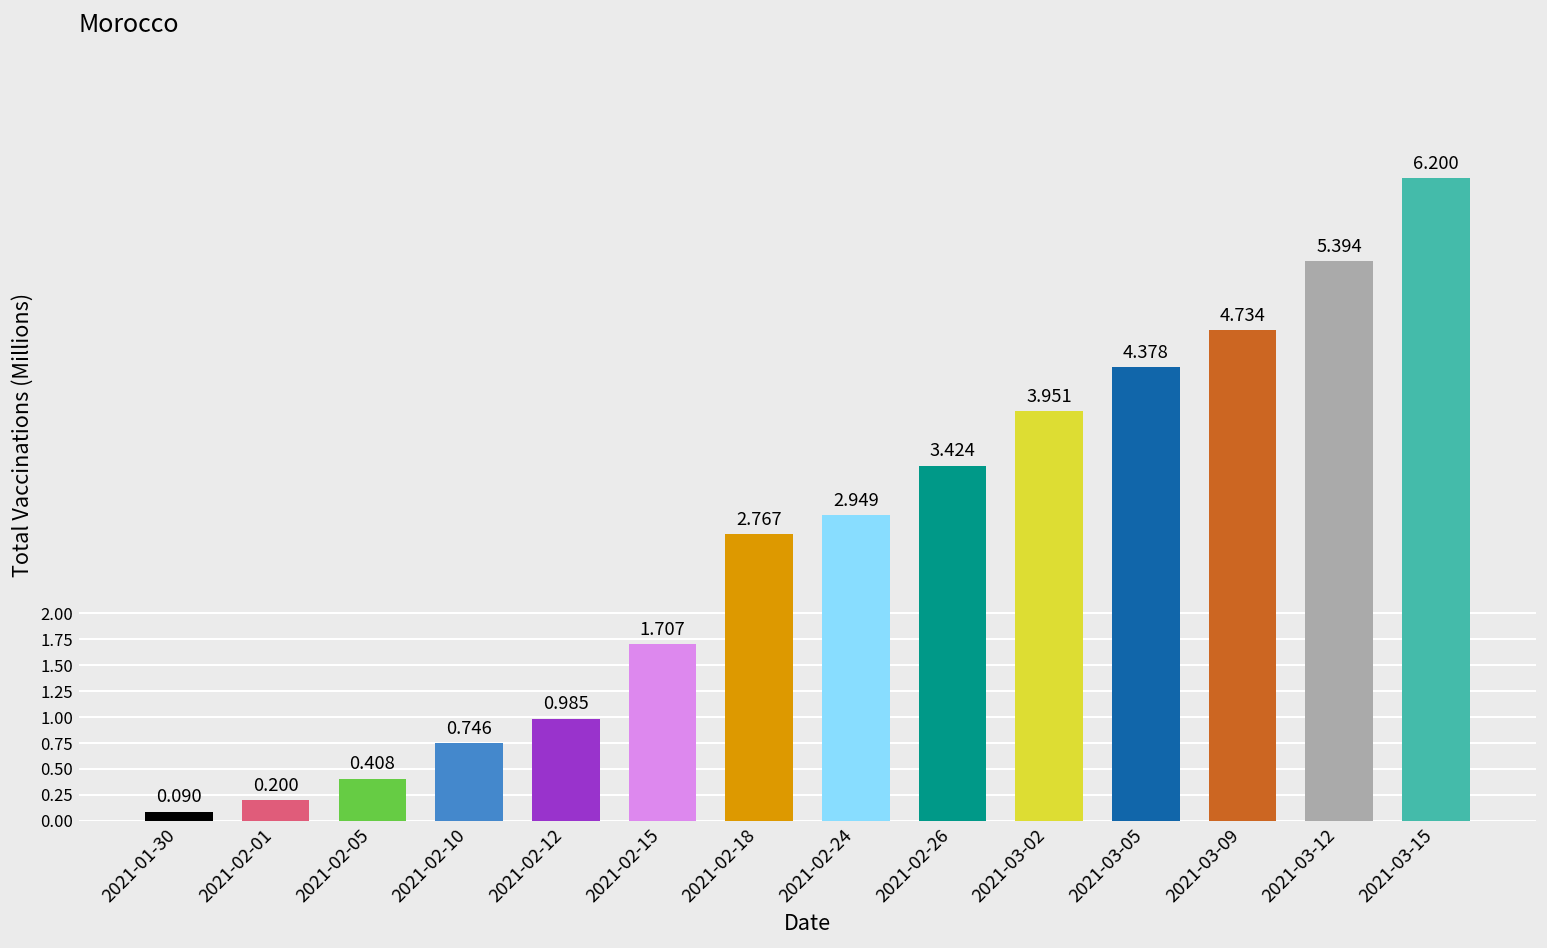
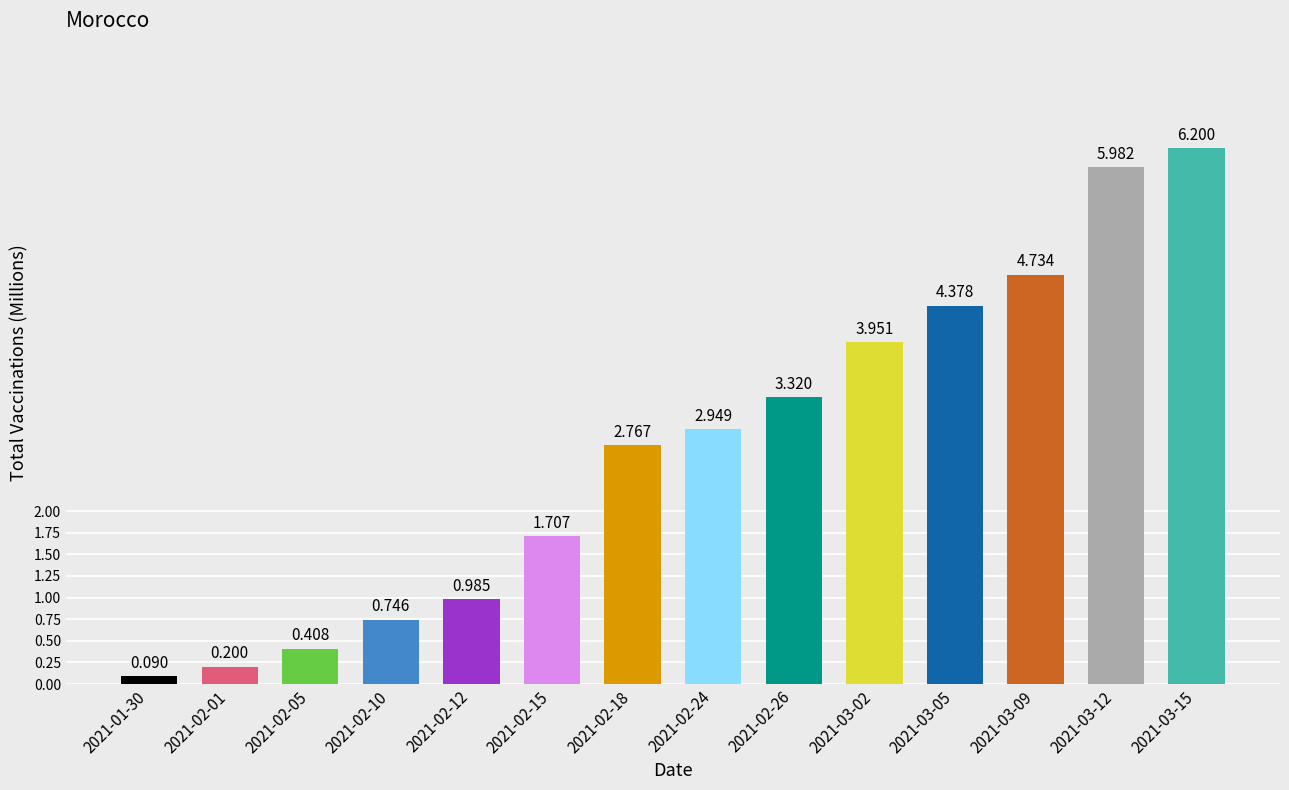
2021-02-26: 3.424 -> 3.320
2021-03-12: 5.394 -> 5.982
